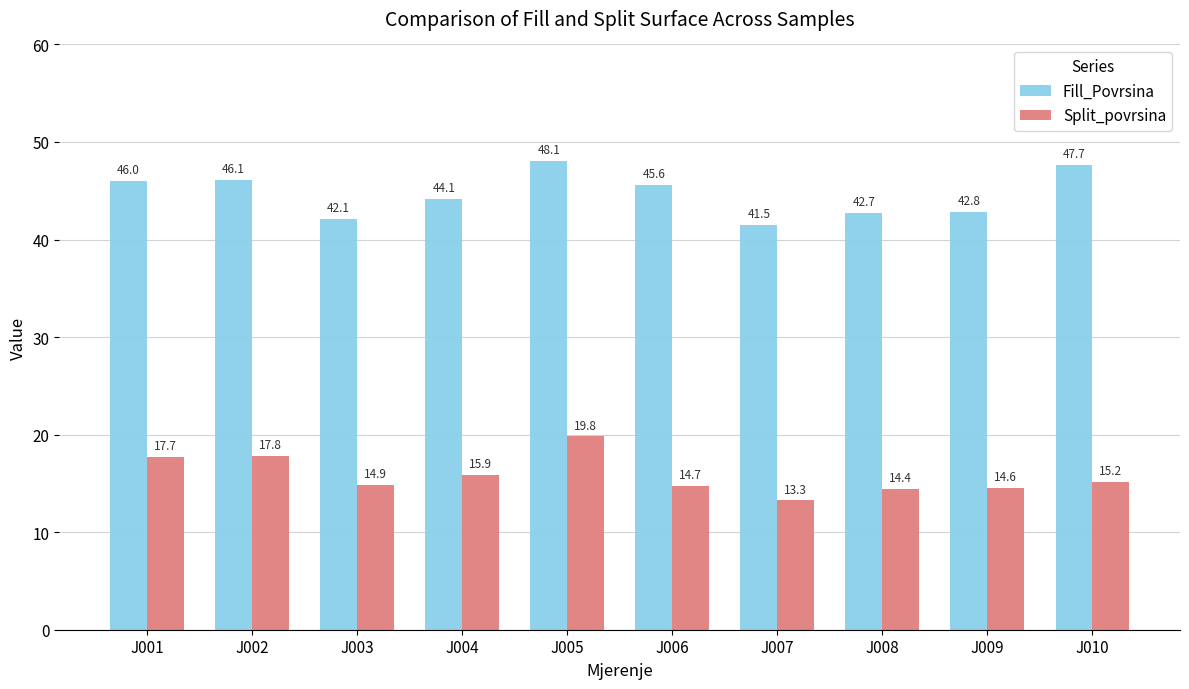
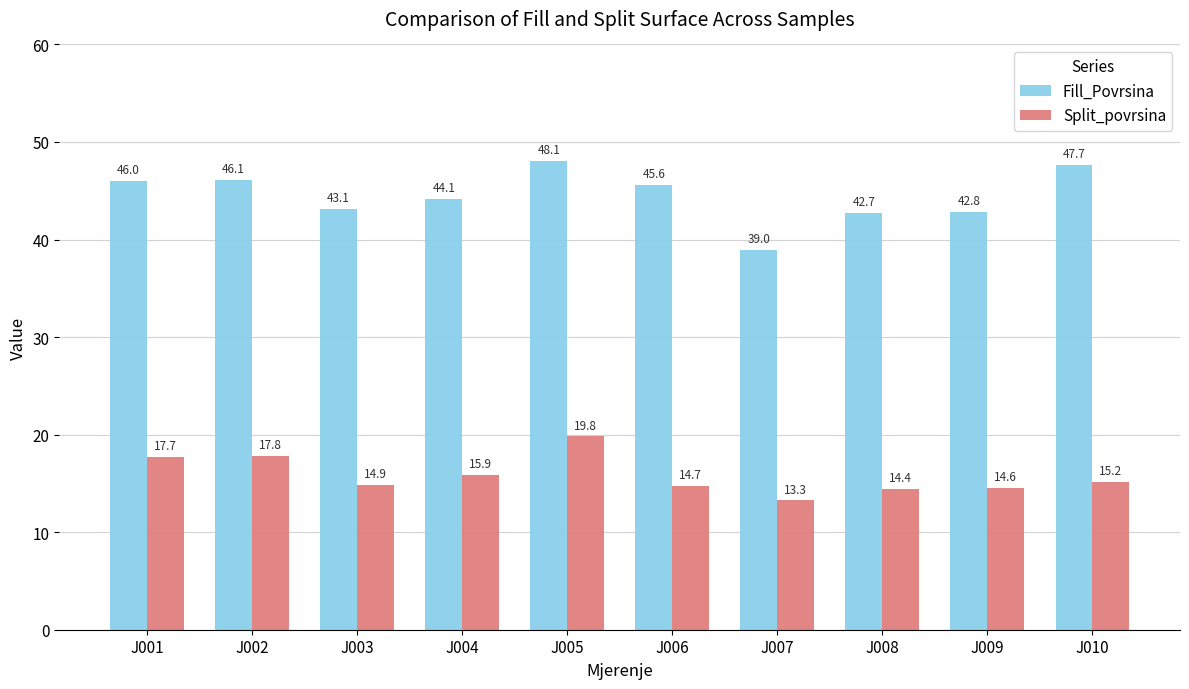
Fill_Povrsina, J003: 42.1 -> 43.1
Fill_Povrsina, J007: 41.5 -> 39.0
